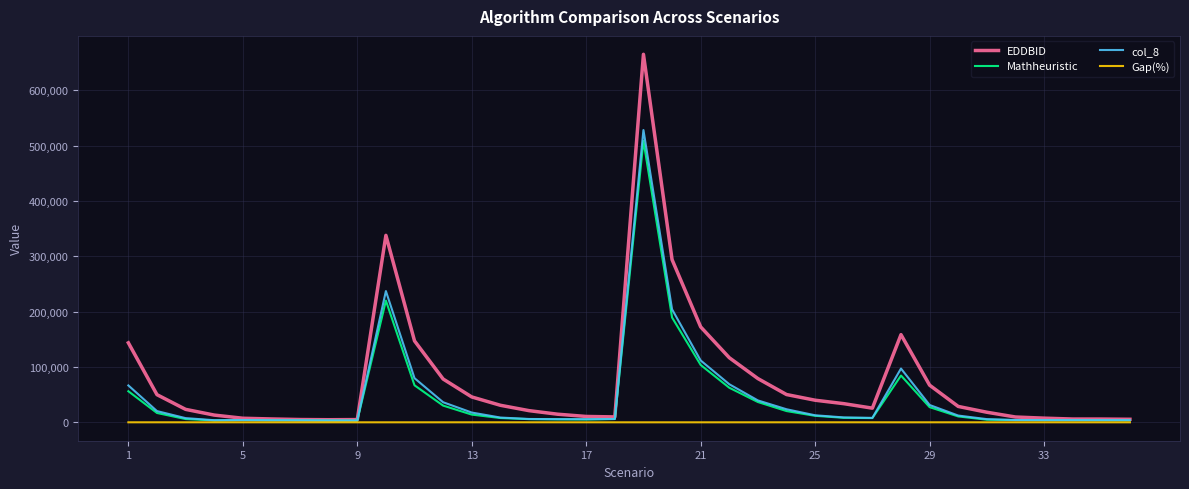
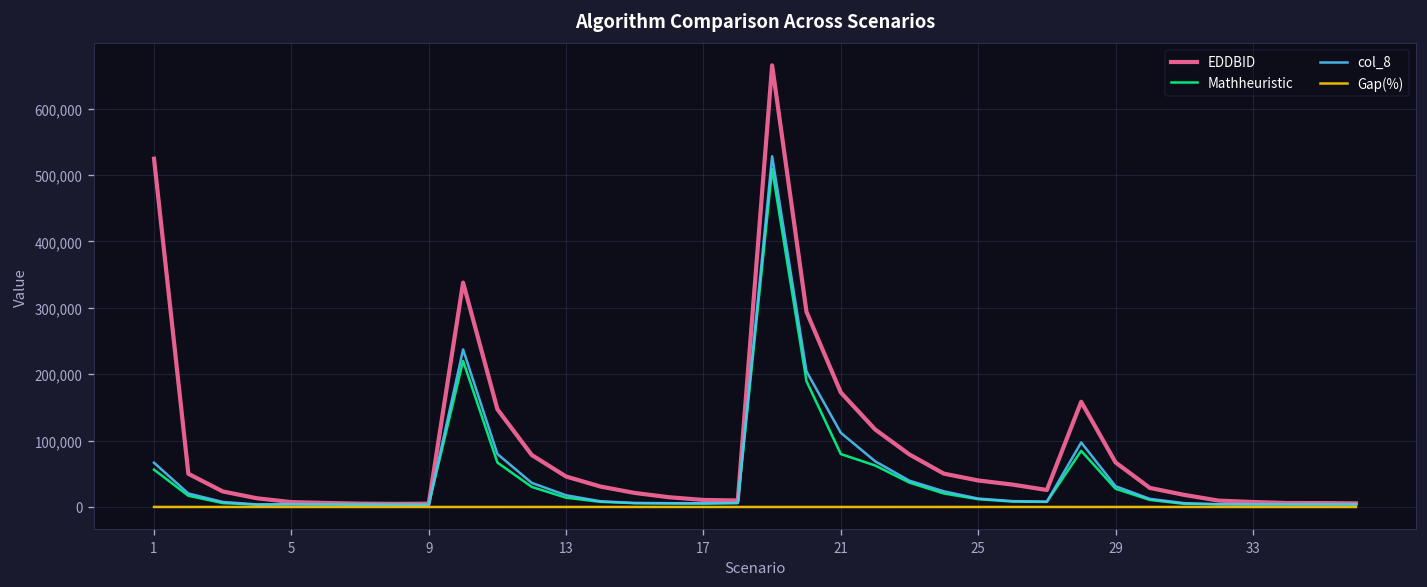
EDDBID, 1: 140,000 -> 520,000
Mathheuristic, 21: 100,000 -> 80,000
